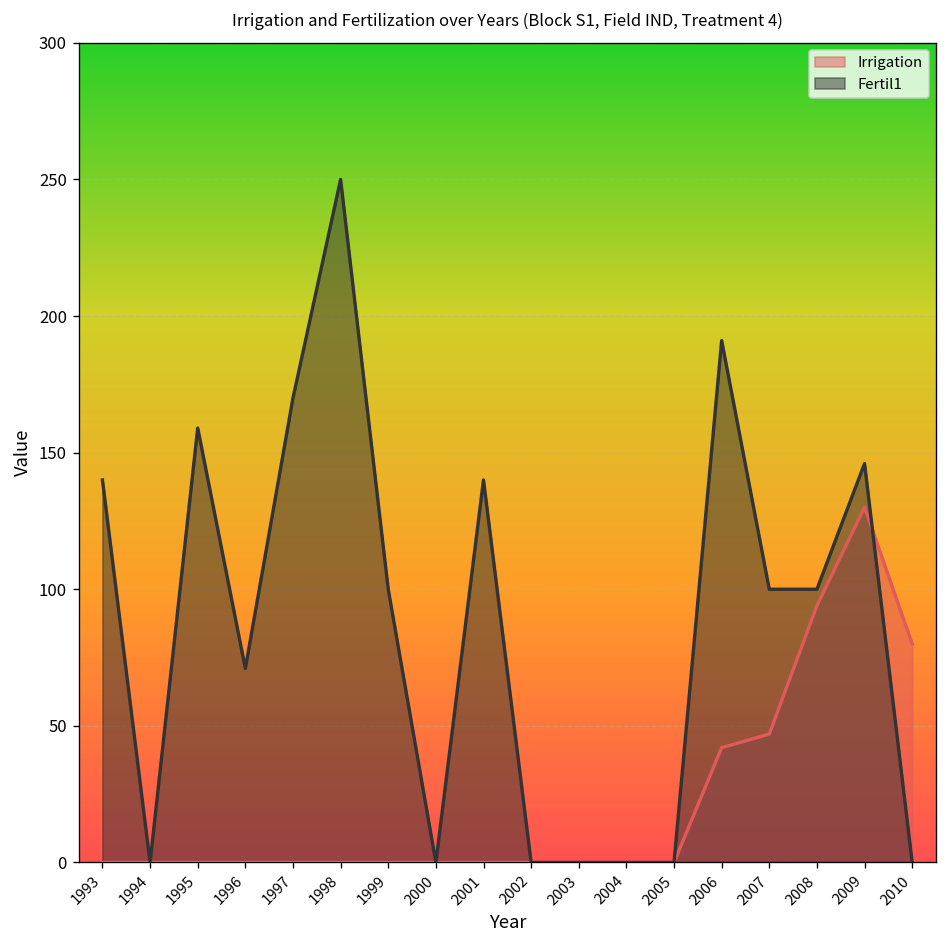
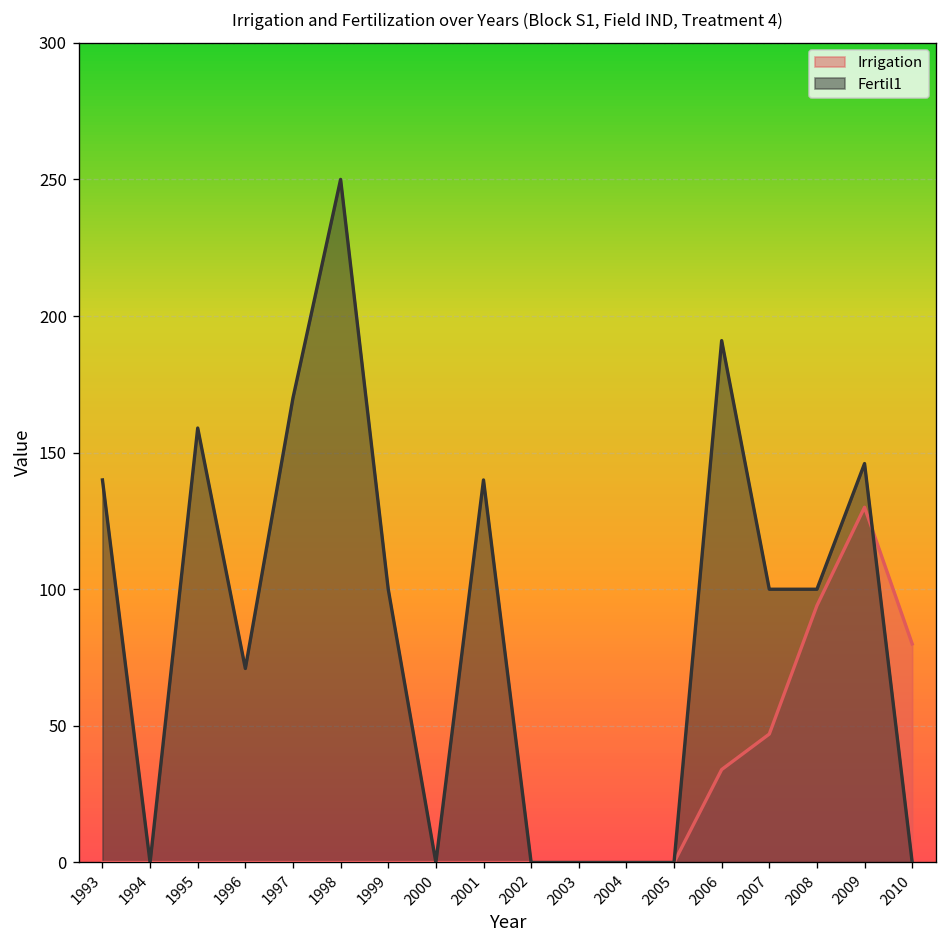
Irrigation, 2006: 42 -> 34
